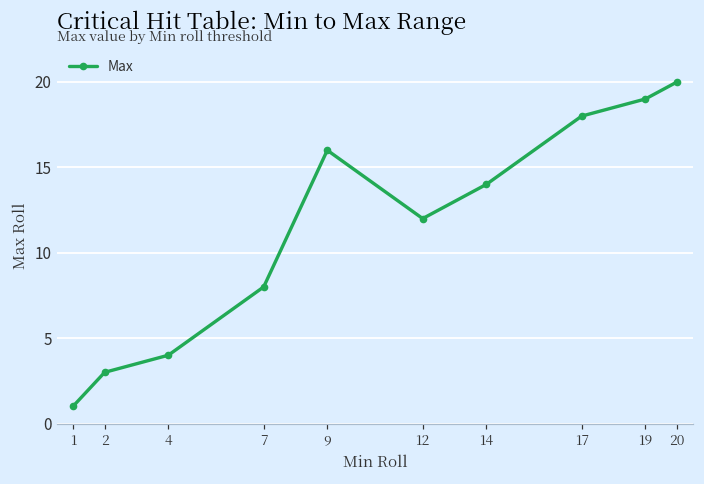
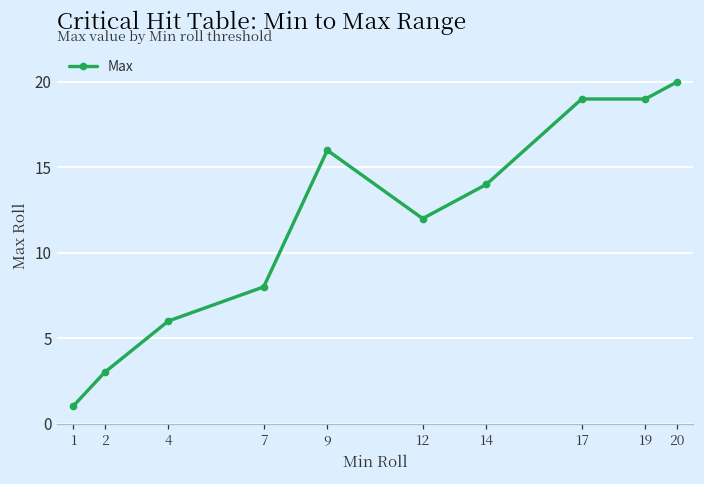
4: 4 -> 6
17: 18 -> 19
